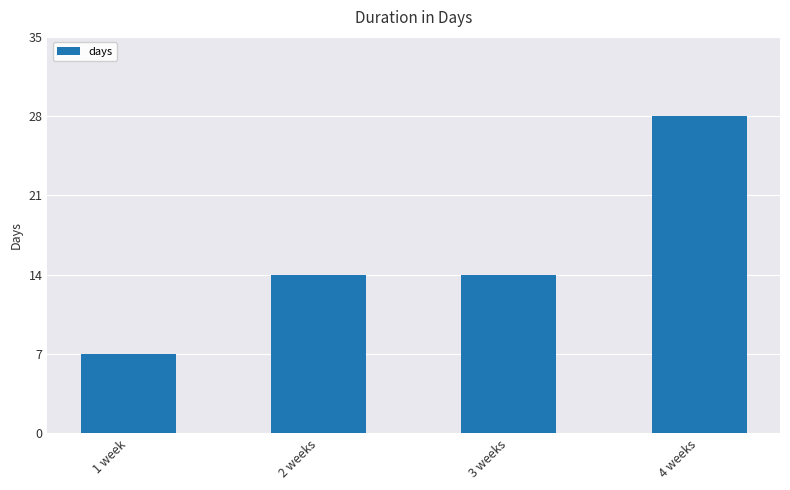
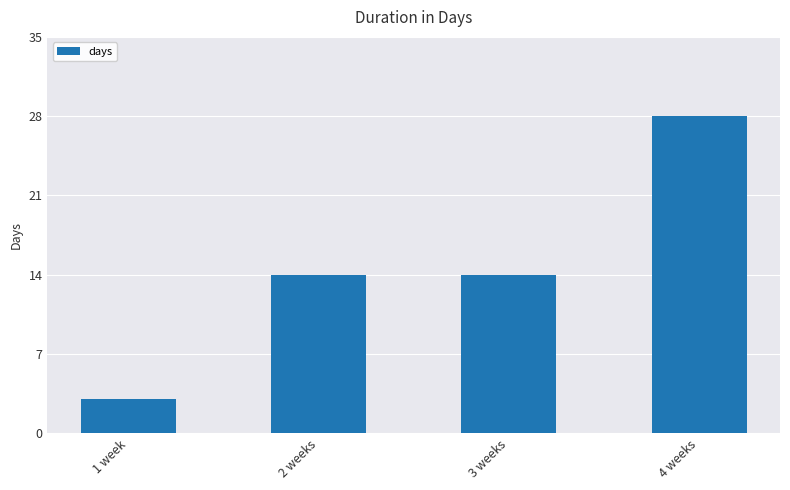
1 week: 7 -> 3
